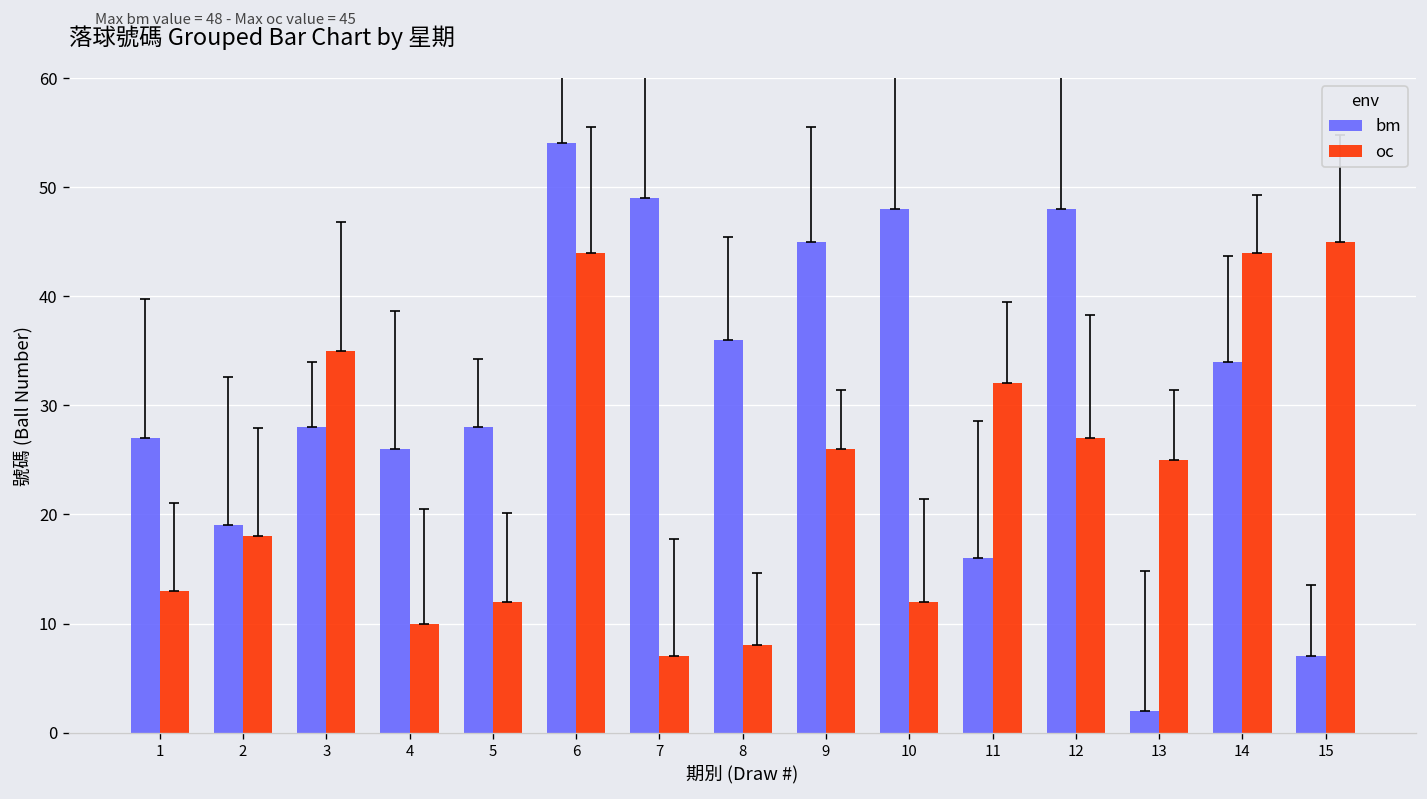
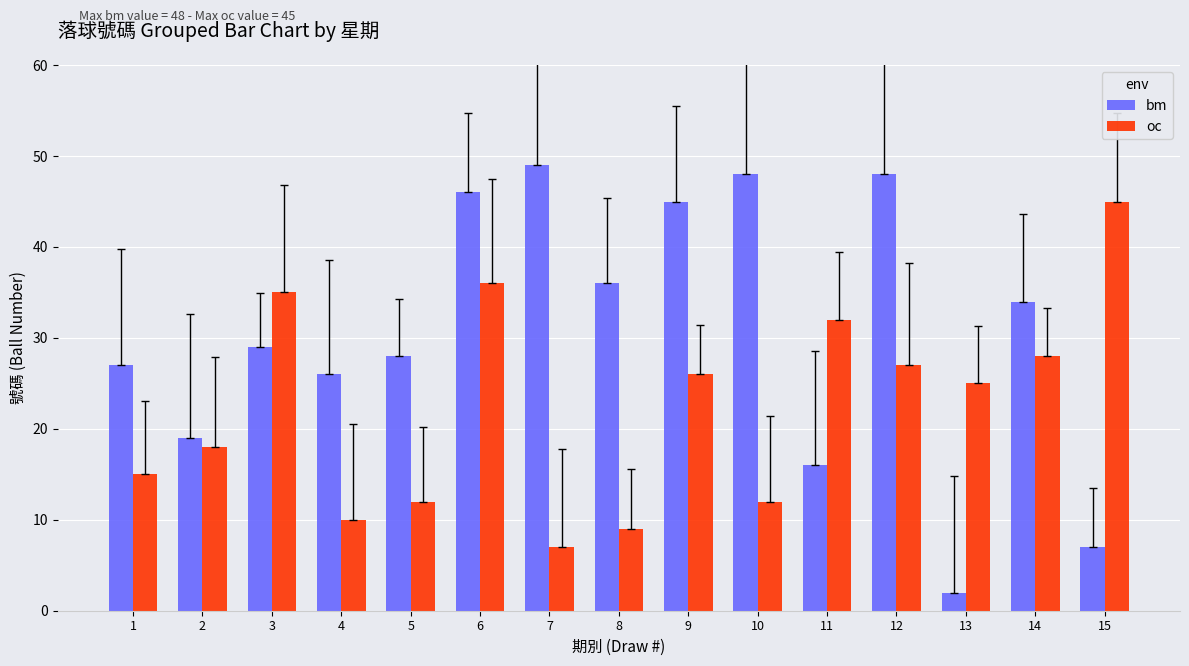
oc, 1: 13 -> 15
bm, 3: 28 -> 29
bm, 6: 54 -> 46
oc, 6: 44 -> 36
oc, 8: 8 -> 9
oc, 14: 44 -> 28
